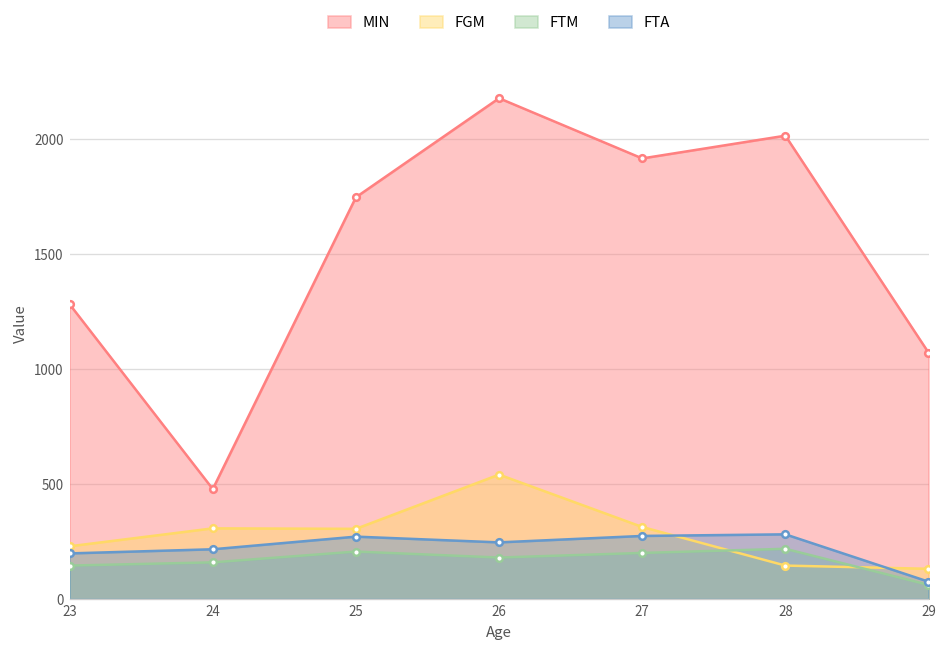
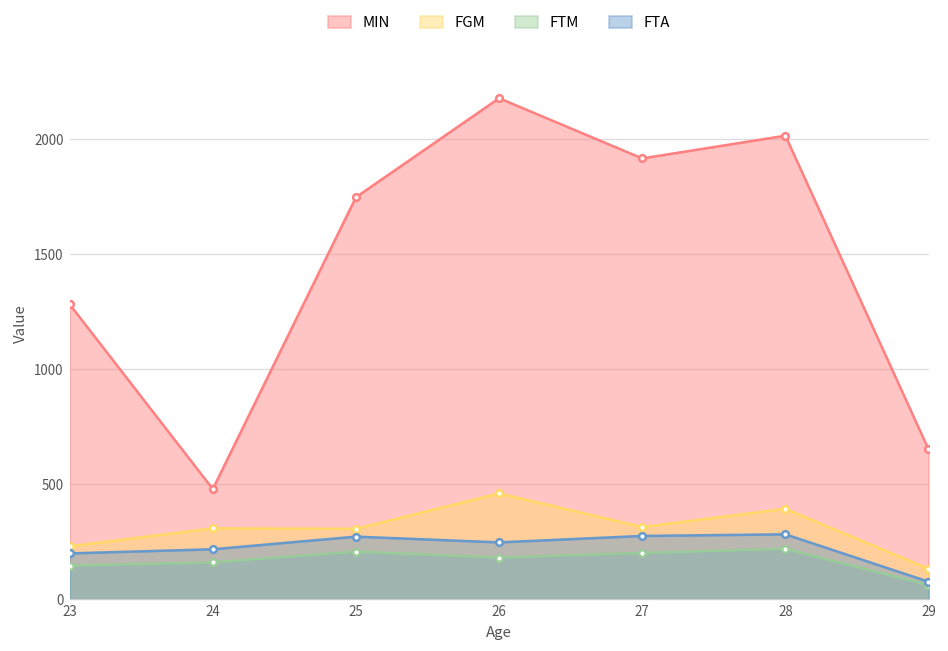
FGM, 26: 540 -> 460
FGM, 28: 150 -> 390
MIN, 29: 1070 -> 650
